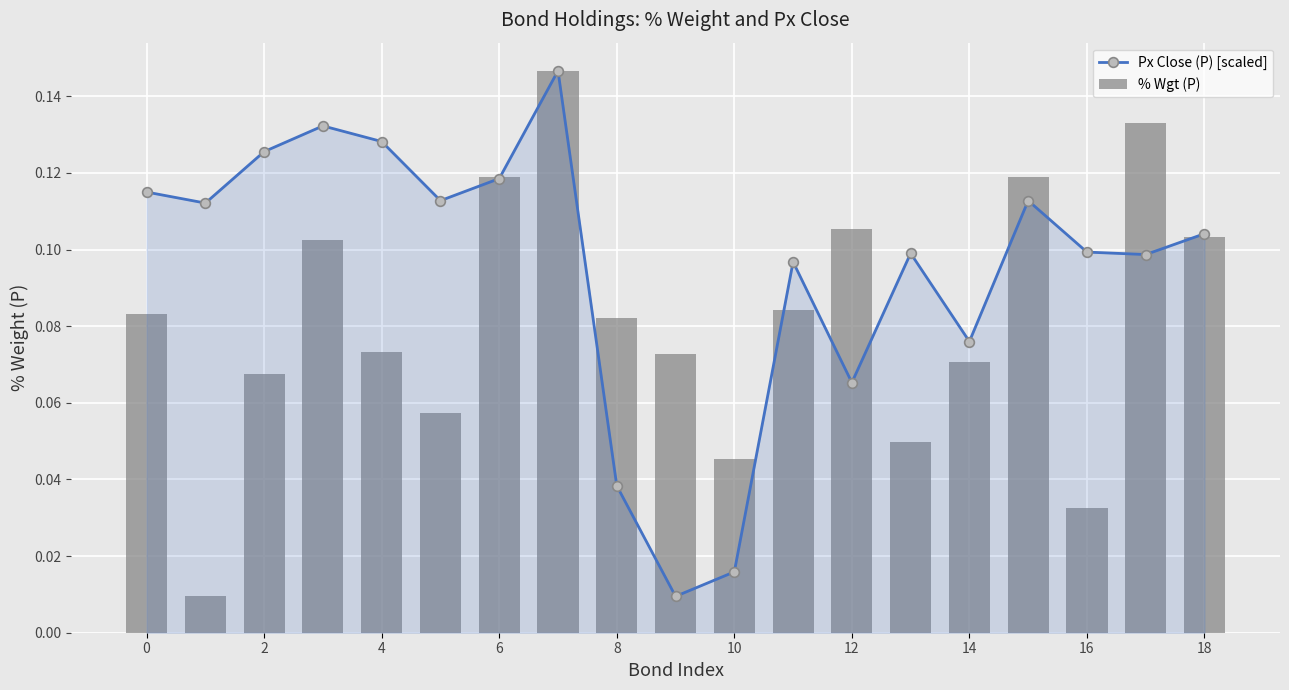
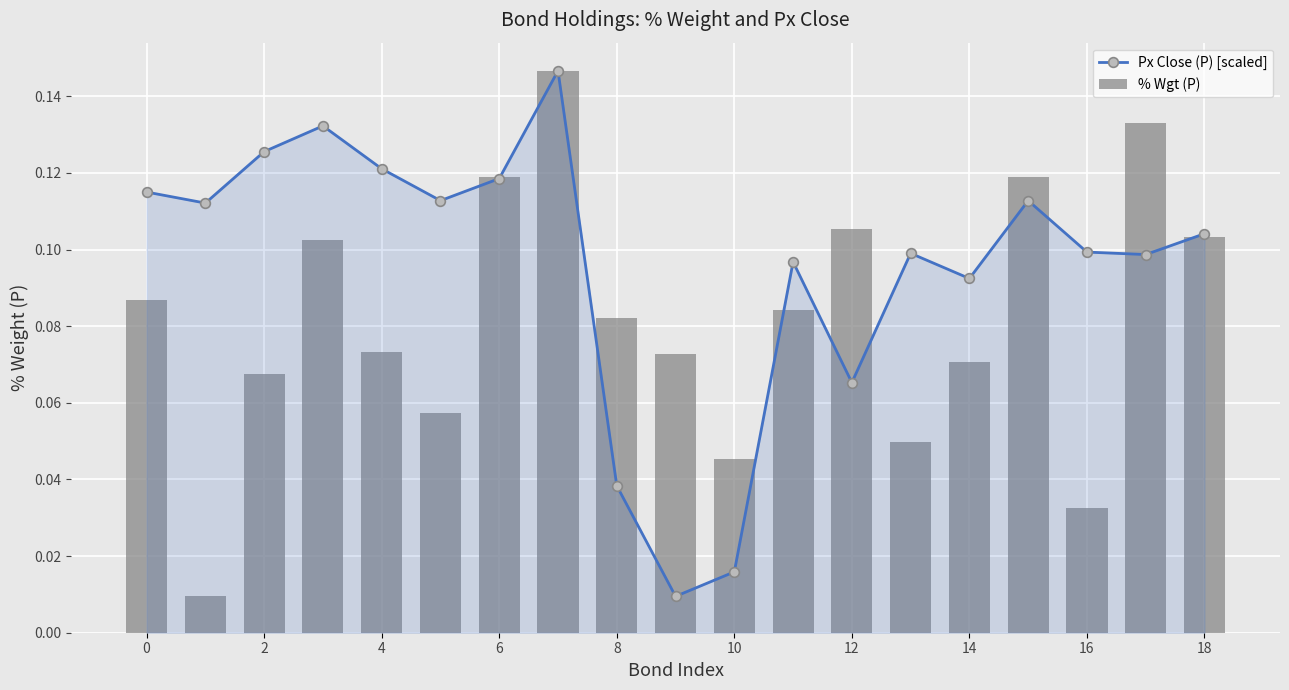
% Wgt (P), 0: 0.083 -> 0.087
Px Close (P) [scaled], 4: 0.128 -> 0.121
Px Close (P) [scaled], 14: 0.076 -> 0.092
